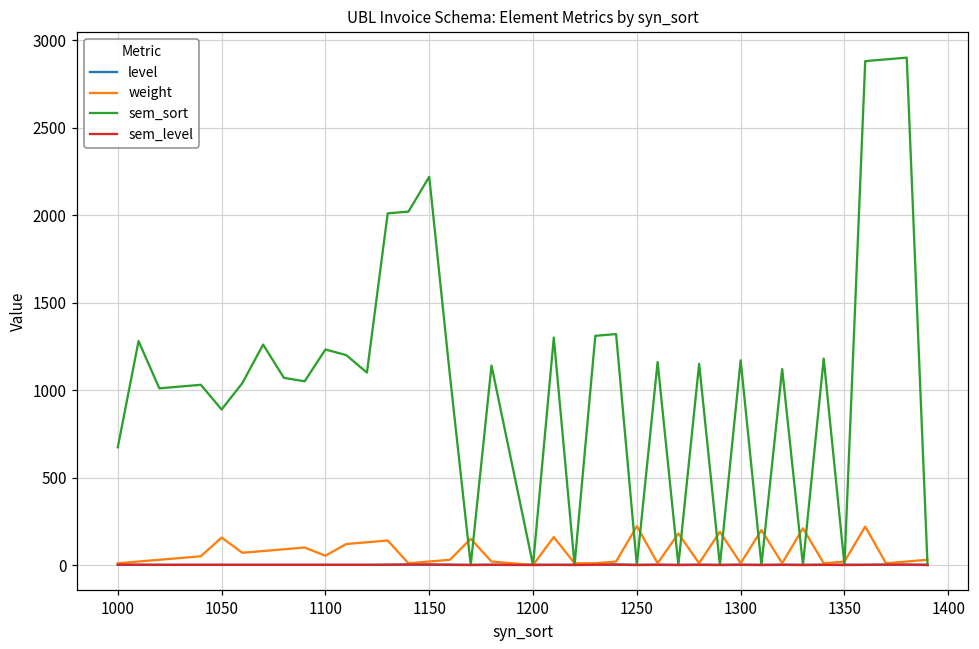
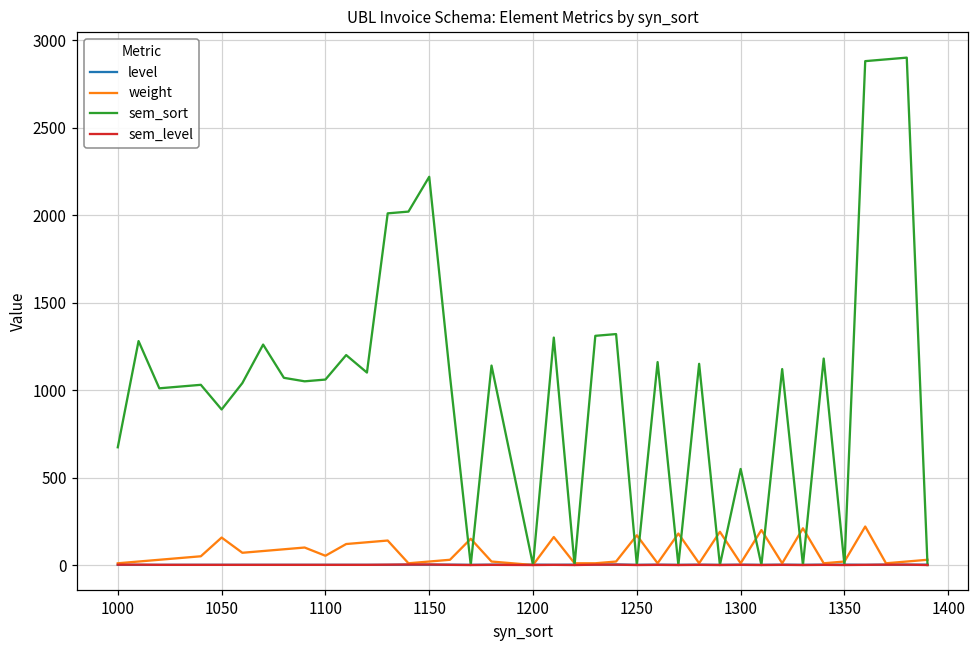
sem_sort, 1100: 1230 -> 1060
weight, 1250: 220 -> 170
sem_sort, 1300: 1170 -> 550
